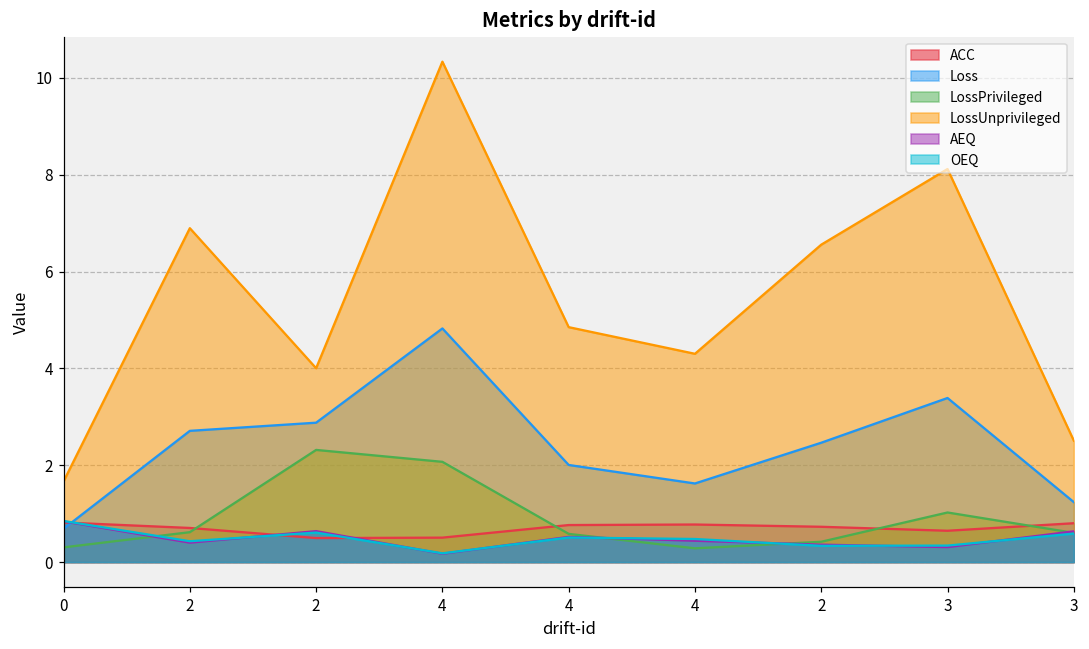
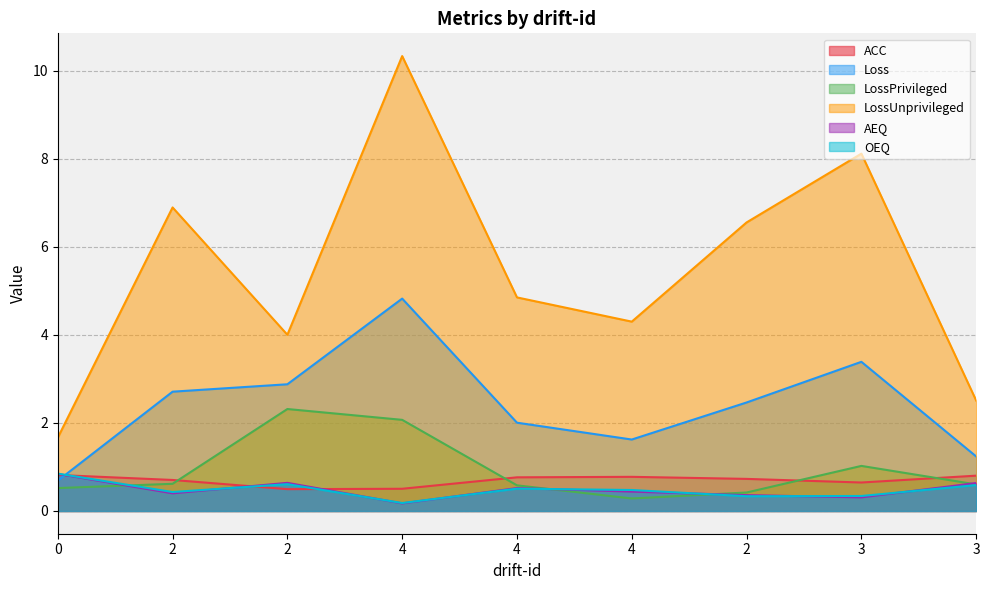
LossPrivileged, 0: 0.3 -> 0.5
